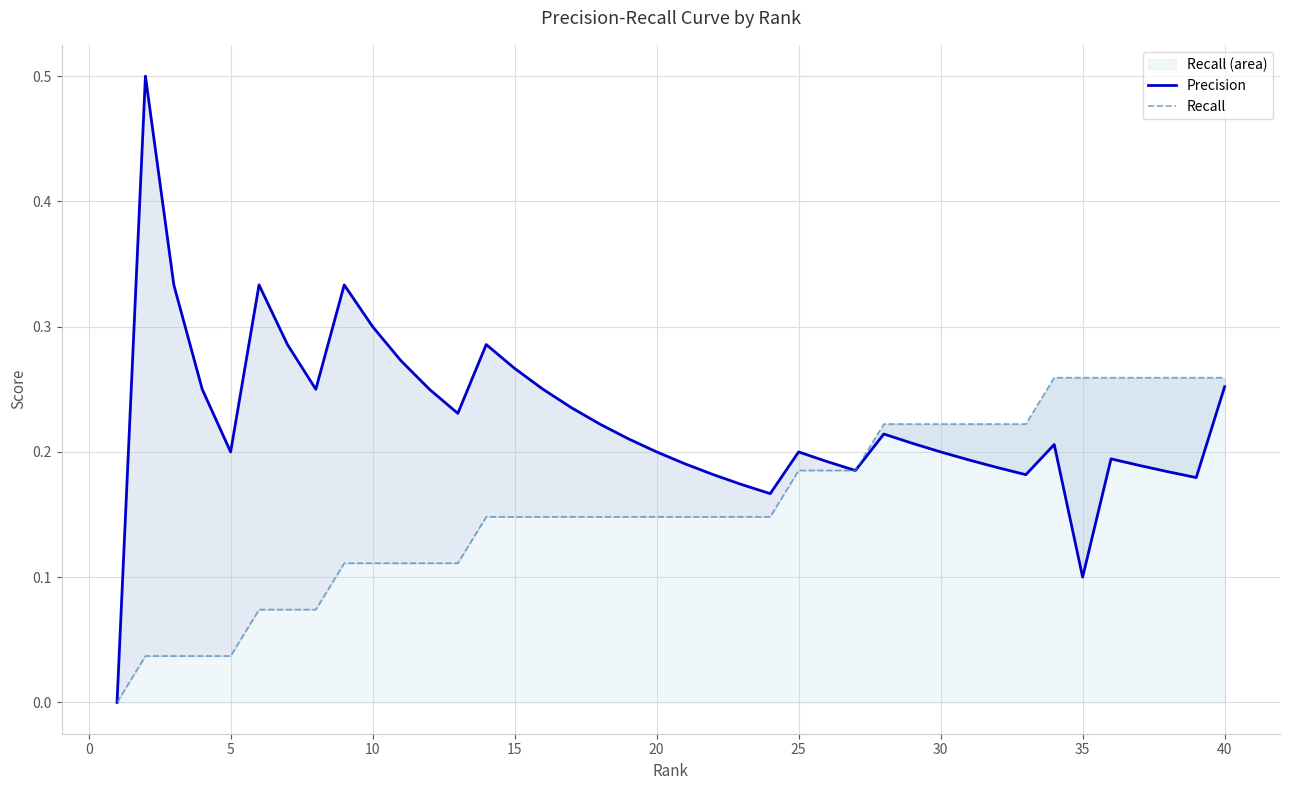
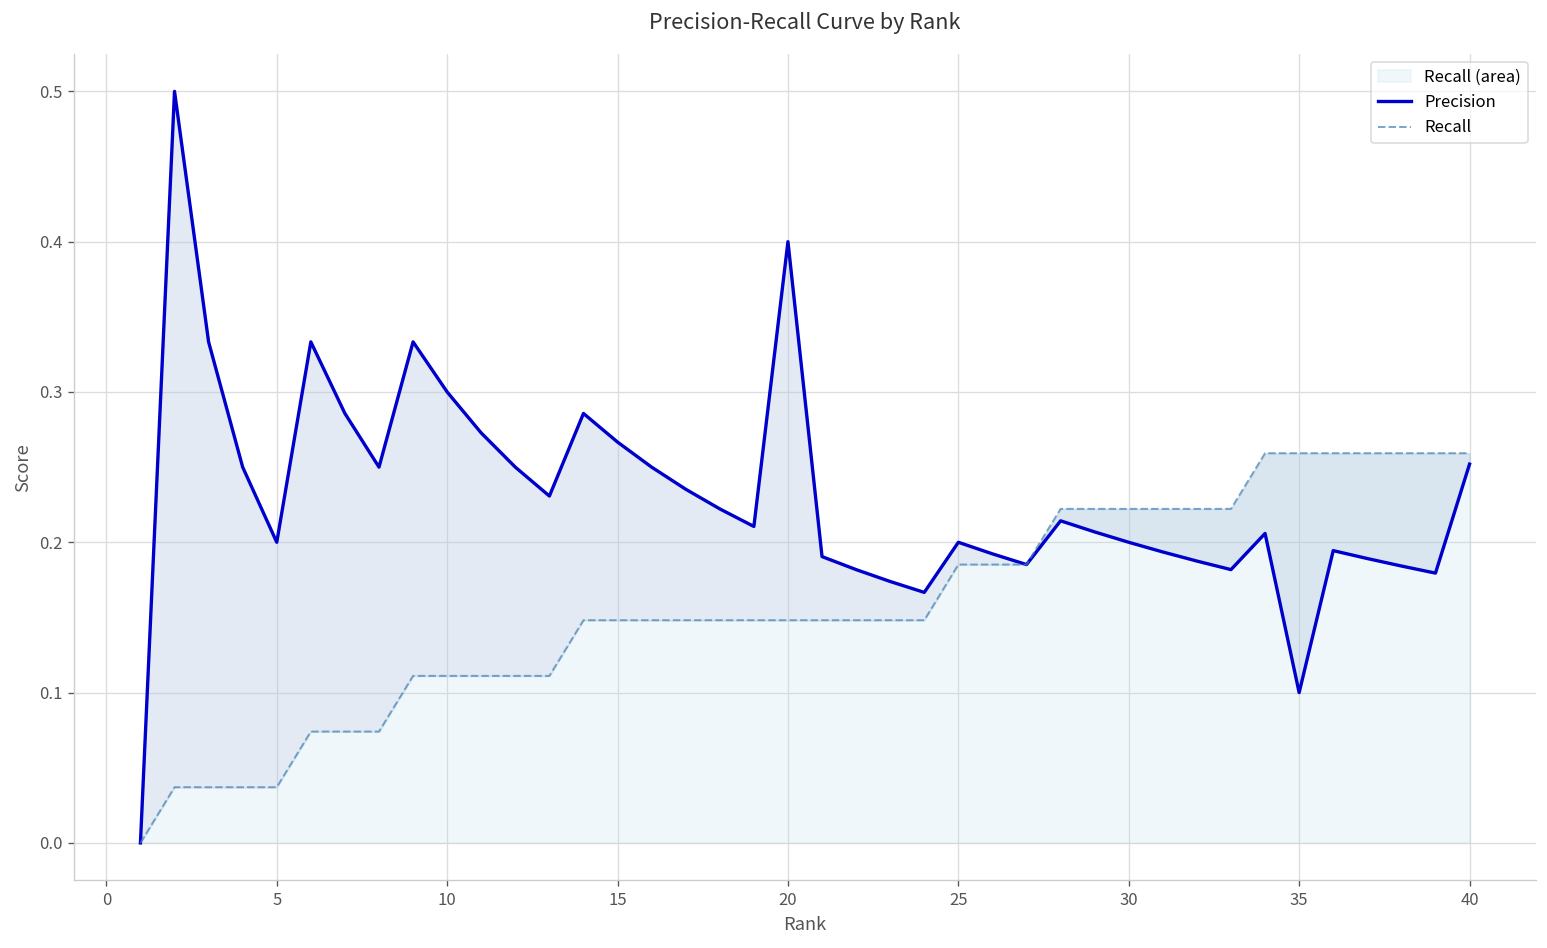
Precision, 20: 0.2 -> 0.4
